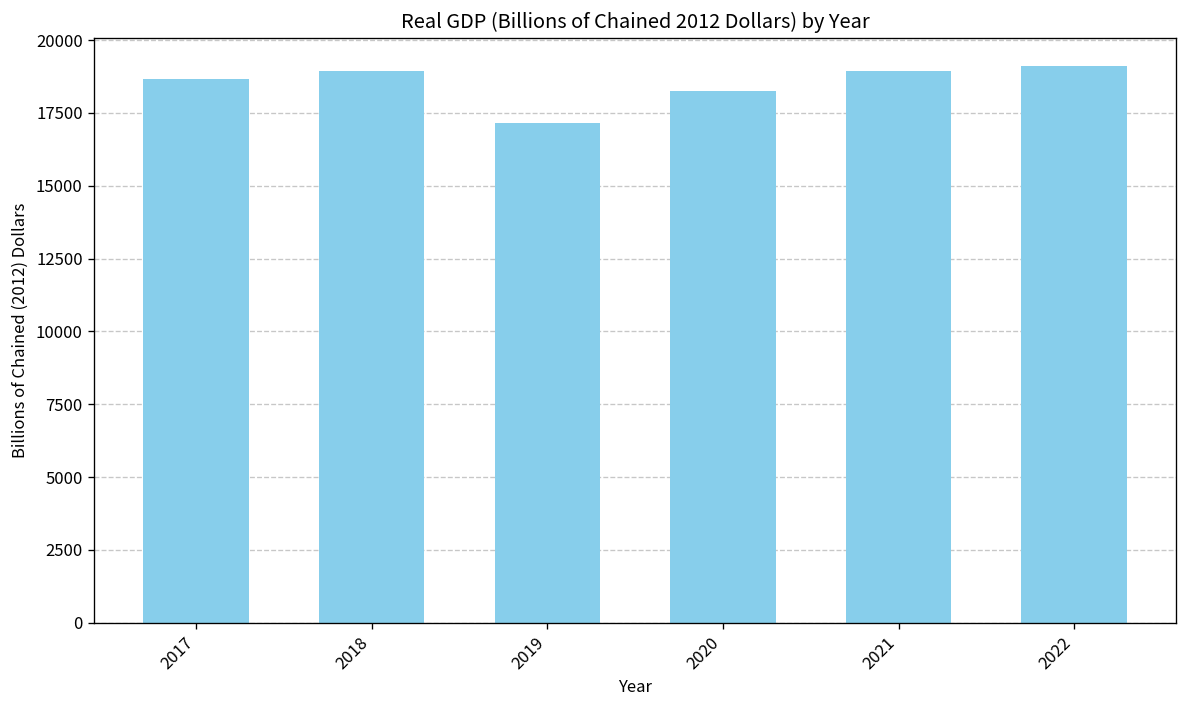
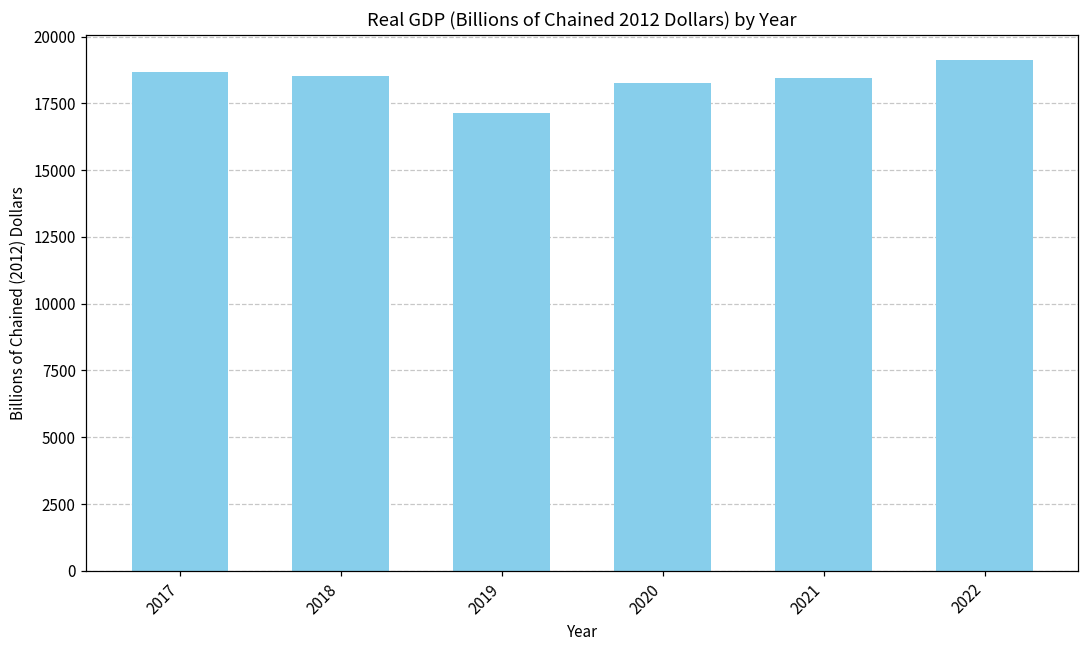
2018: 18900 -> 18500
2021: 18900 -> 18500
